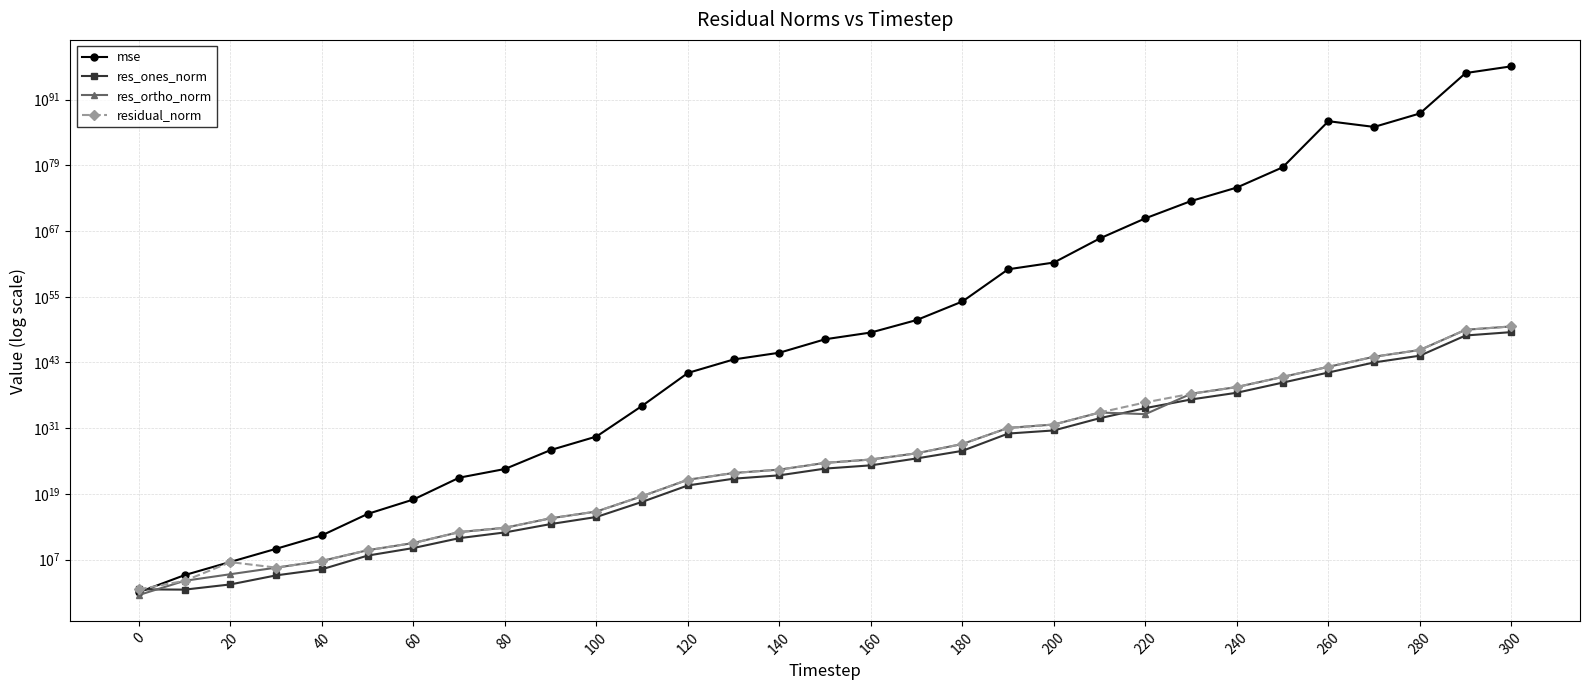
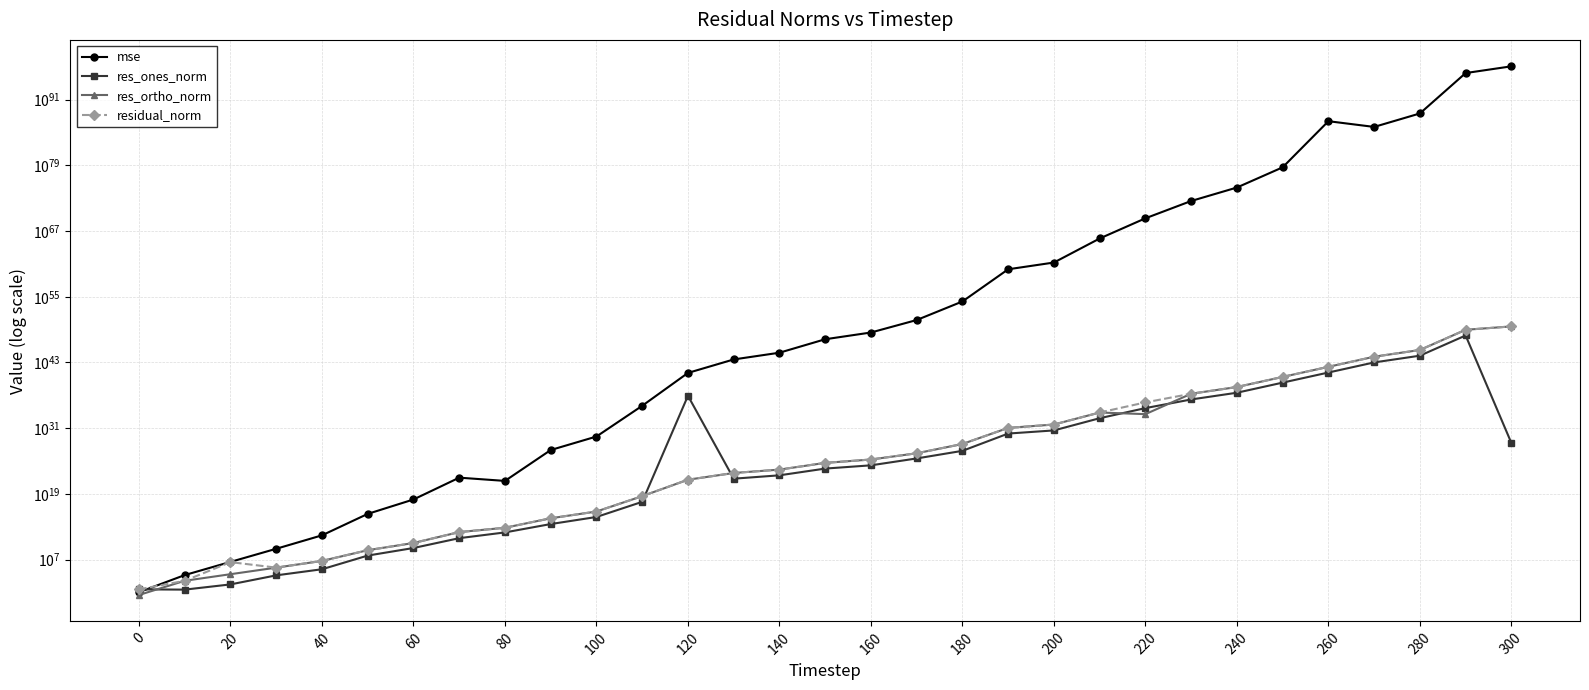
mse, 80: 0 -> 2000000000000000000000
res_ones_norm, 120: 0 -> 10000000000000000000000000000000000000
res_ones_norm, 300: 0 -> 20000000000000000000000000000
